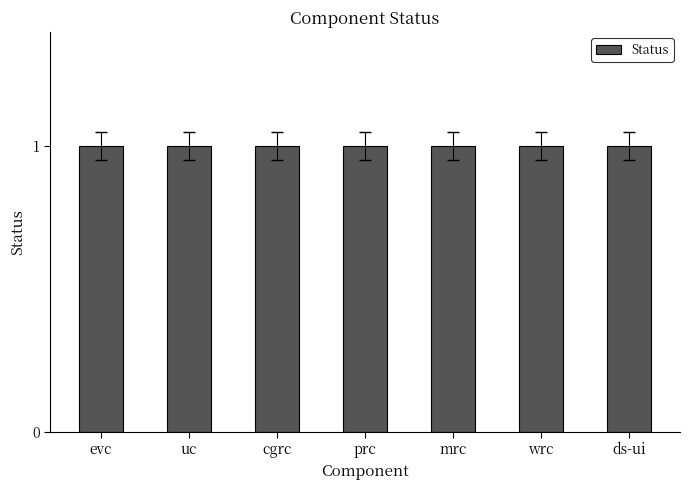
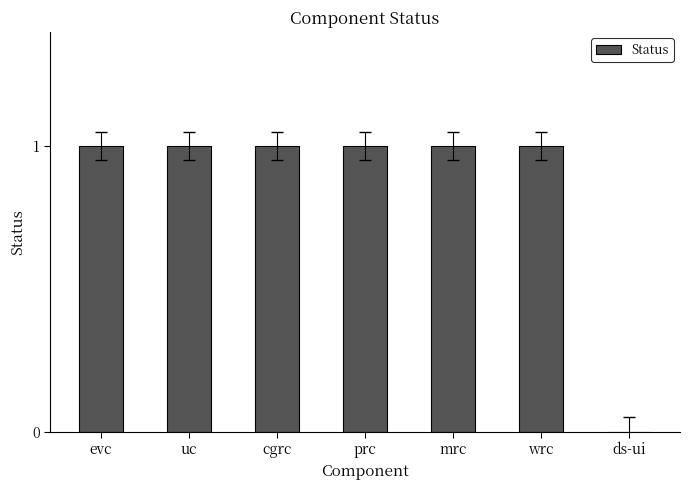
Status, ds-ui: 1 -> 0
